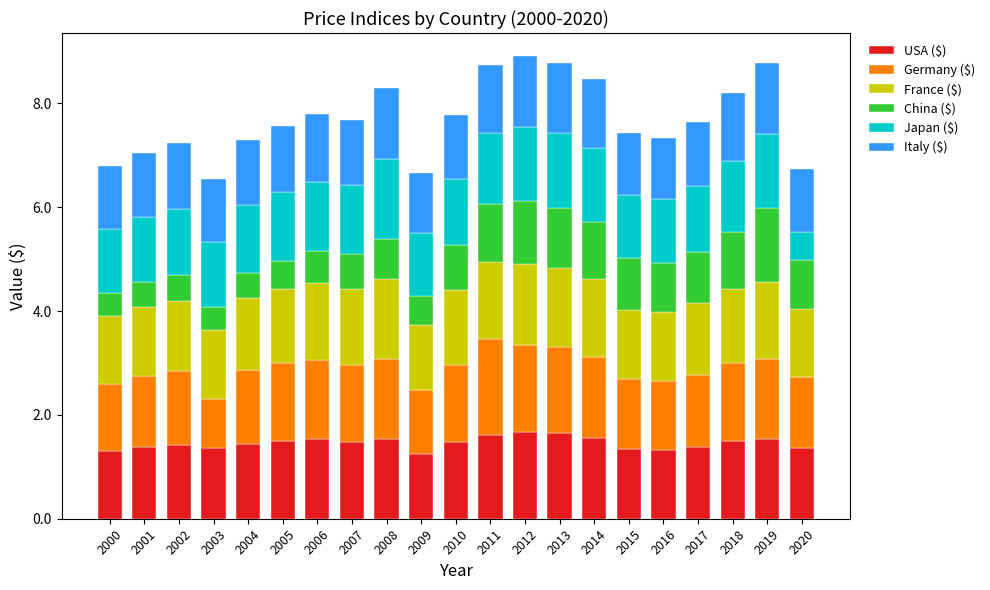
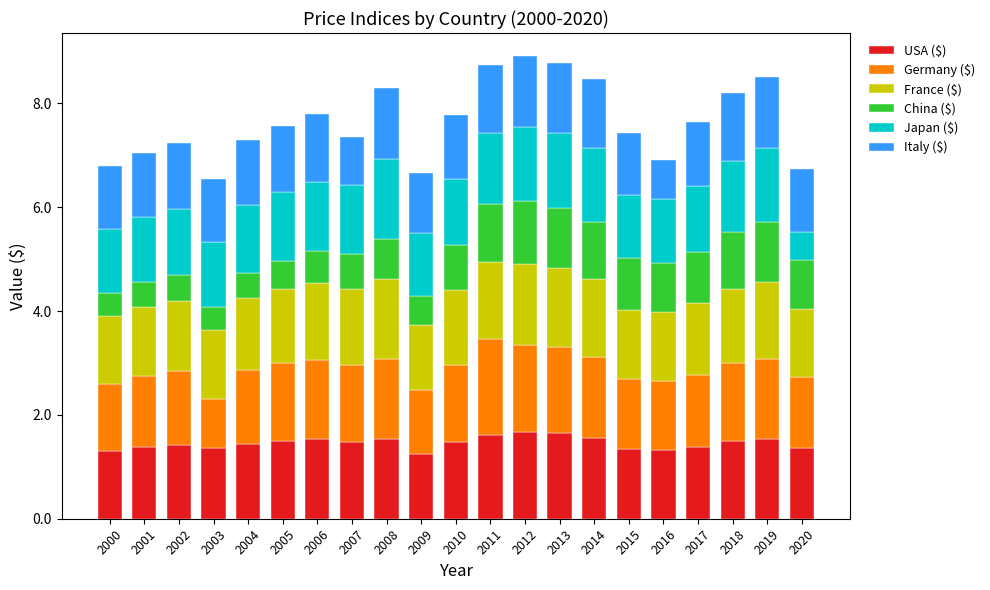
Italy ($), 2007: 1.3 -> 0.9
Italy ($), 2016: 1.2 -> 0.8
China ($), 2019: 1.4 -> 1.2
